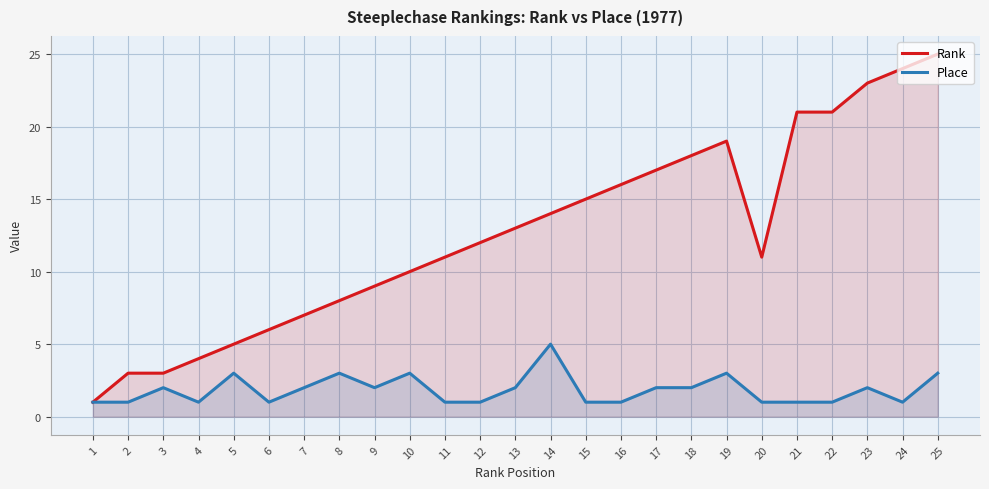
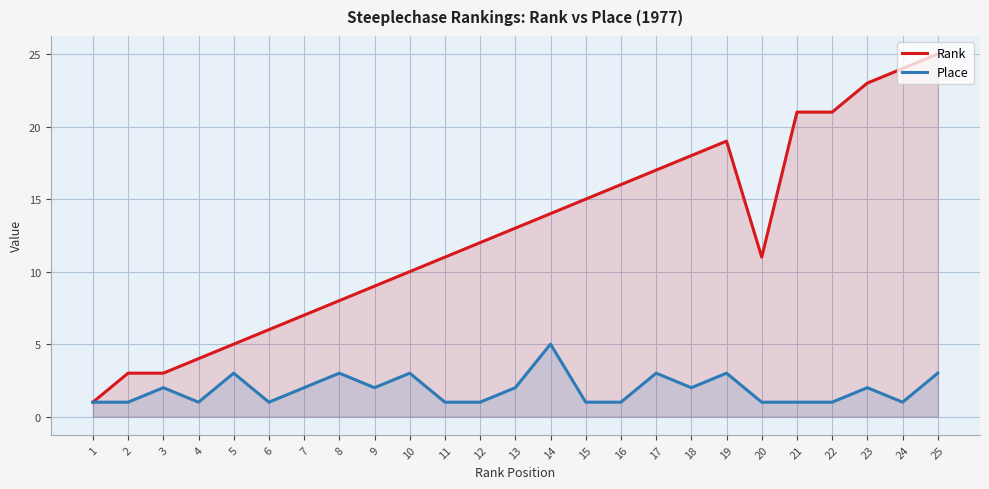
Place, 17: 2 -> 3
